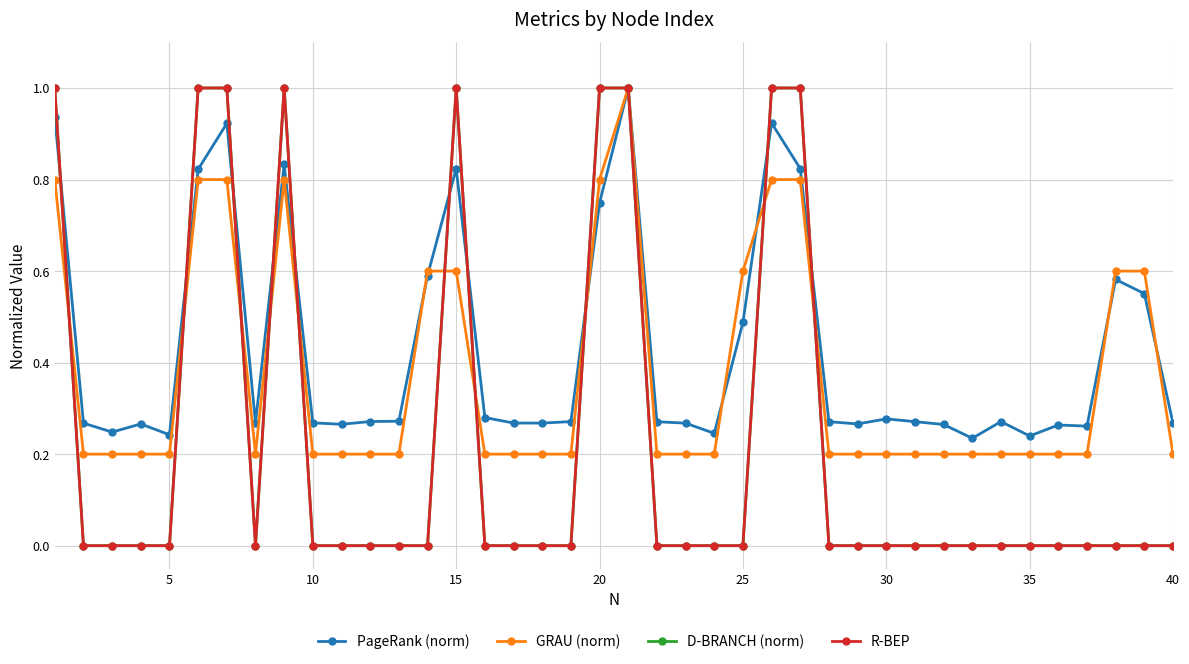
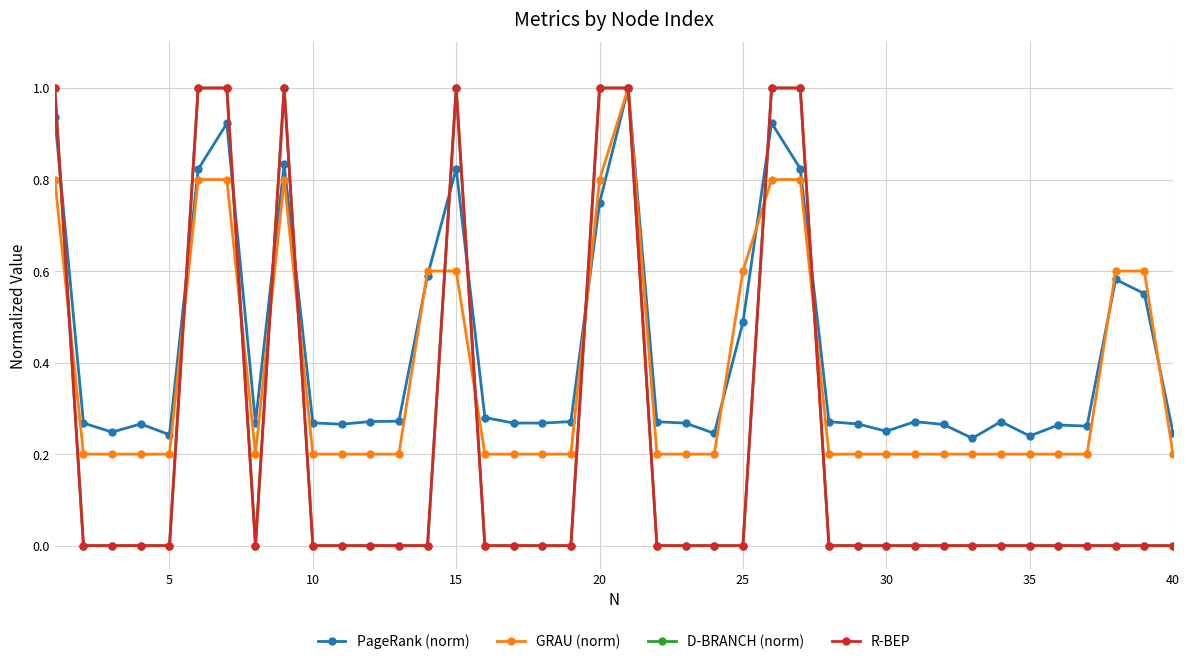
PageRank (norm), 30: 0.28 -> 0.25
PageRank (norm), 40: 0.27 -> 0.25
